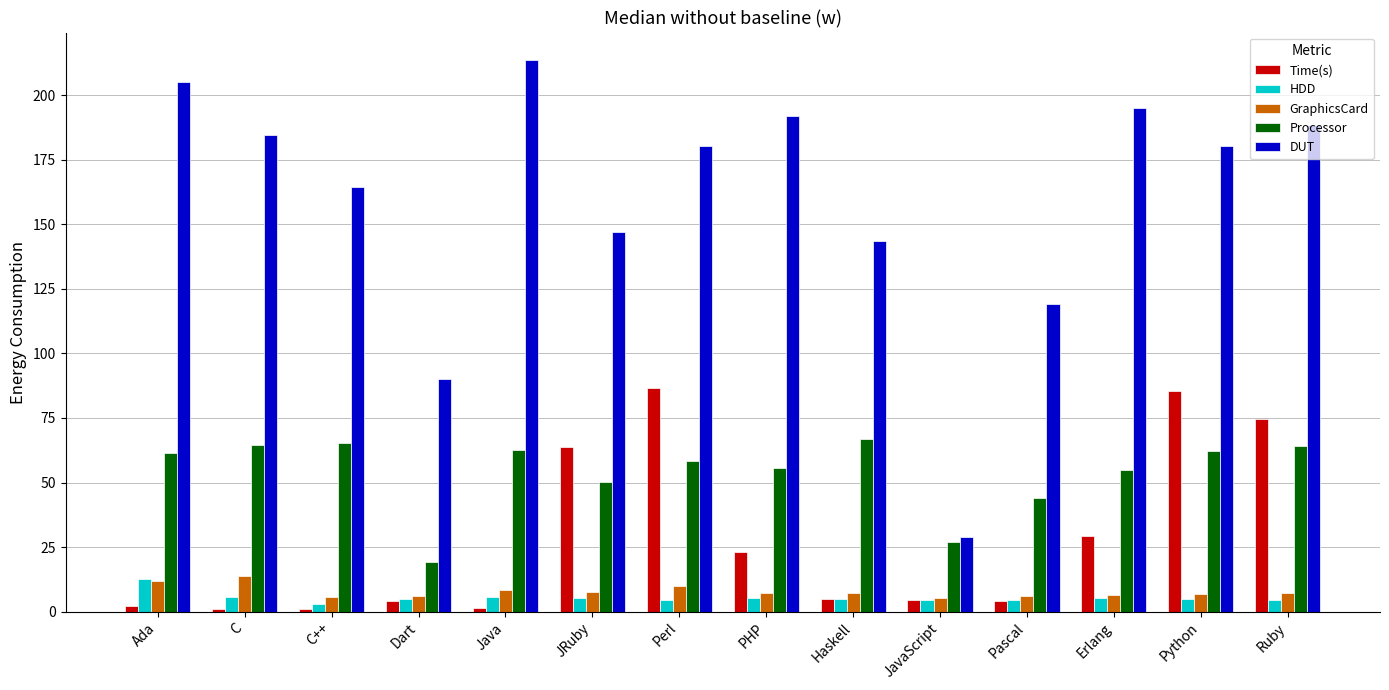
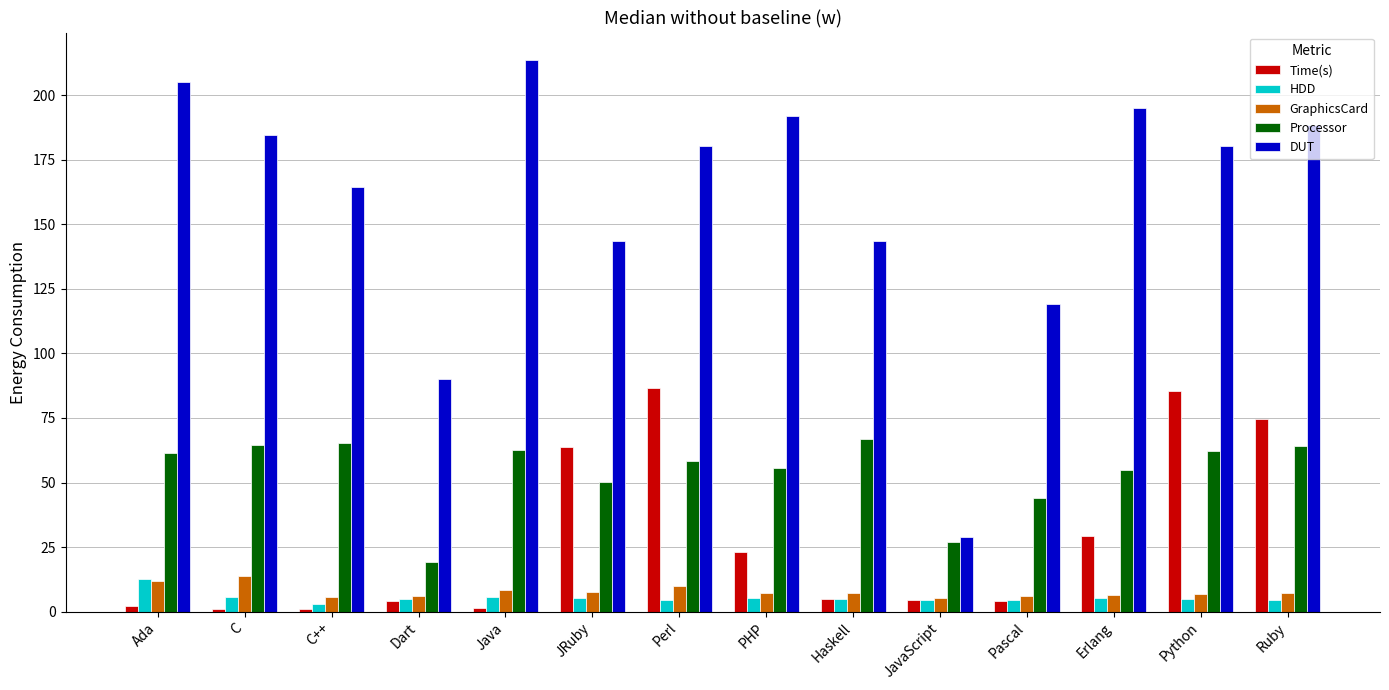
DUT, JRuby: 147 -> 143
